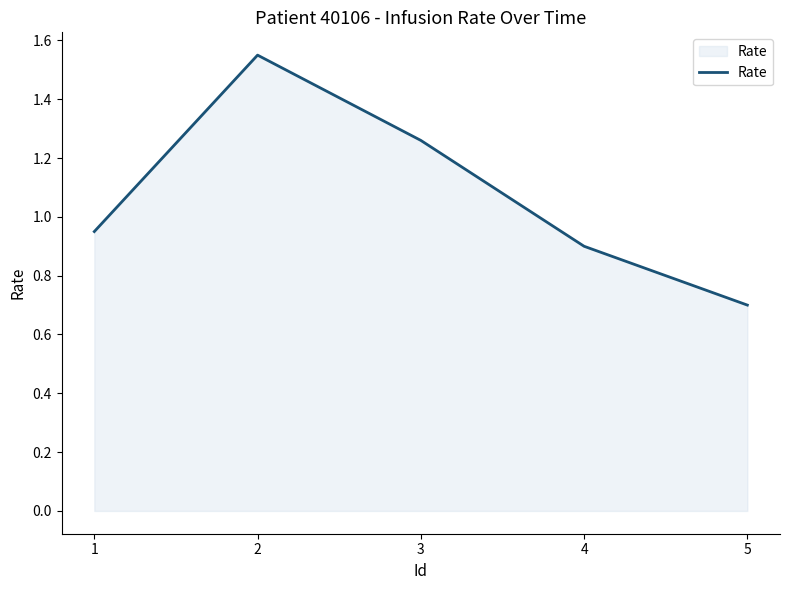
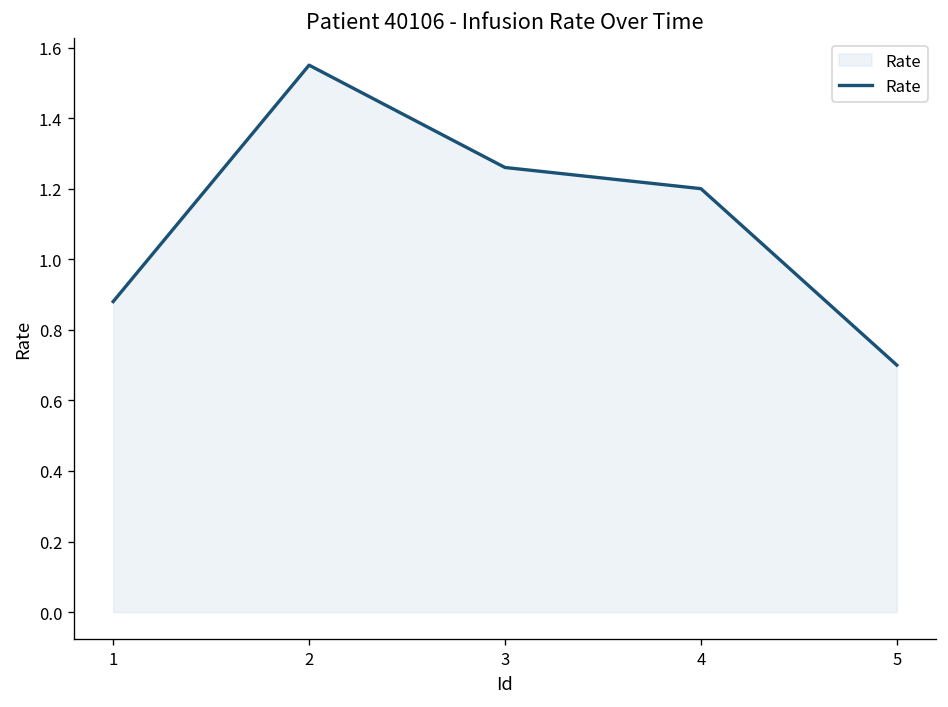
1: 0.95 -> 0.88
4: 0.9 -> 1.2
